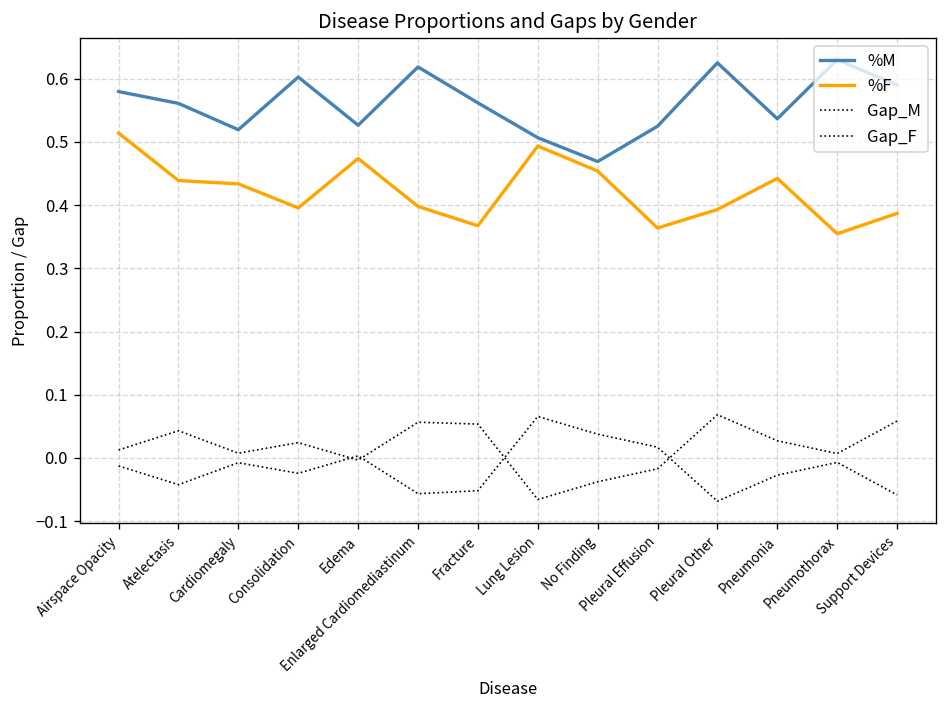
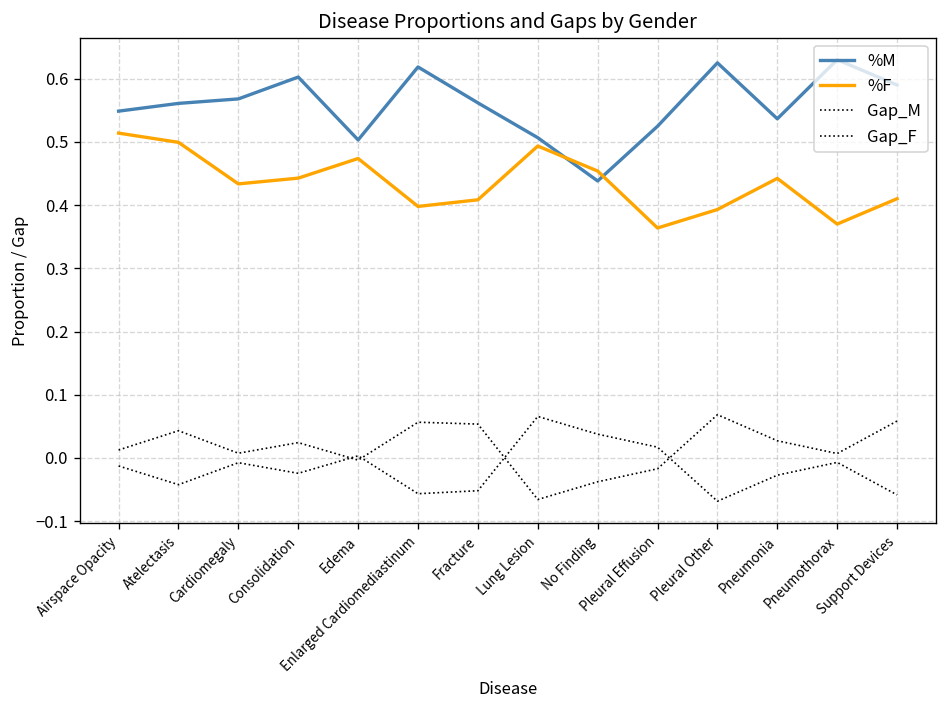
%M, Airspace Opacity: 0.58 -> 0.55
%F, Atelectasis: 0.44 -> 0.50
%M, Cardiomegaly: 0.52 -> 0.57
%F, Consolidation: 0.40 -> 0.44
%M, Edema: 0.53 -> 0.50
%F, Fracture: 0.37 -> 0.41
%M, No Finding: 0.47 -> 0.44
%F, Pneumothorax: 0.35 -> 0.37
%F, Support Devices: 0.39 -> 0.41
